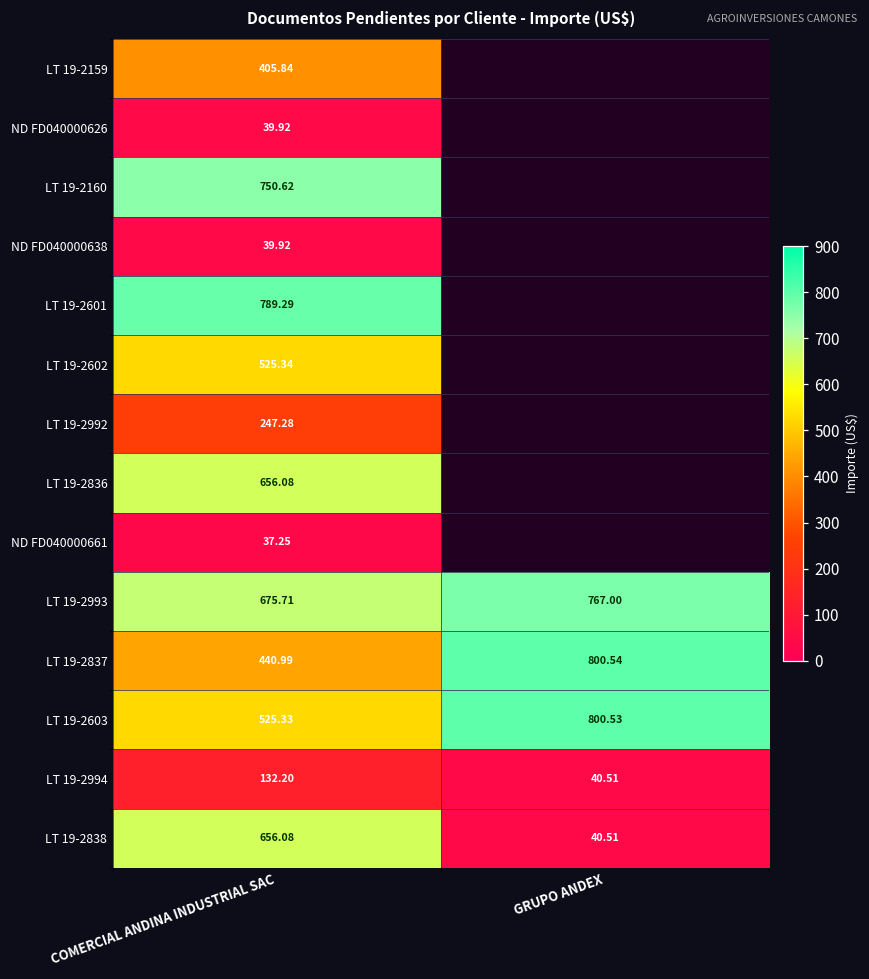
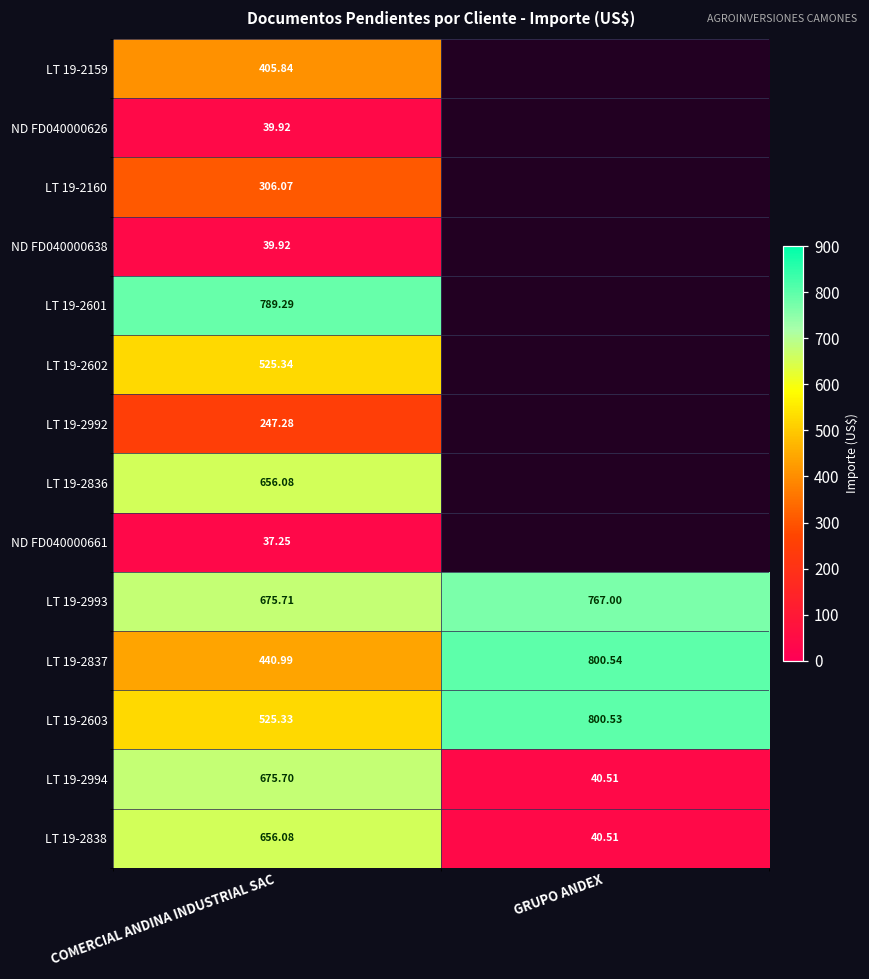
LT 19-2160, COMERCIAL ANDINA INDUSTRIAL SAC: 750.62 -> 306.07
LT 19-2994, COMERCIAL ANDINA INDUSTRIAL SAC: 132.20 -> 675.70
